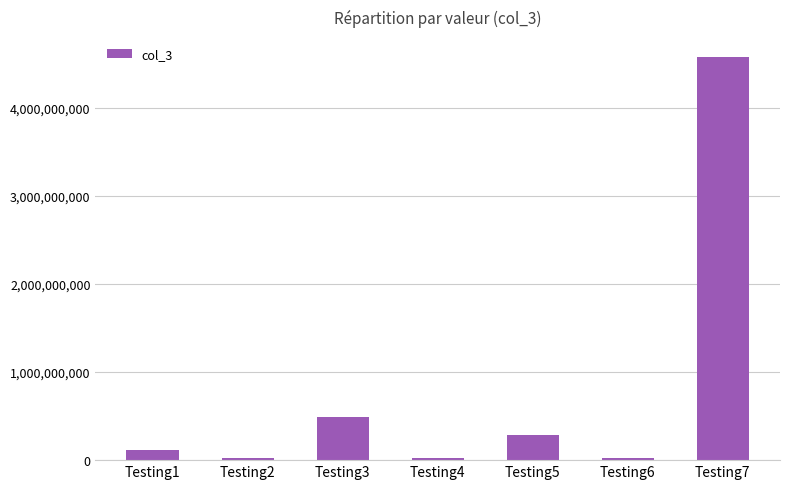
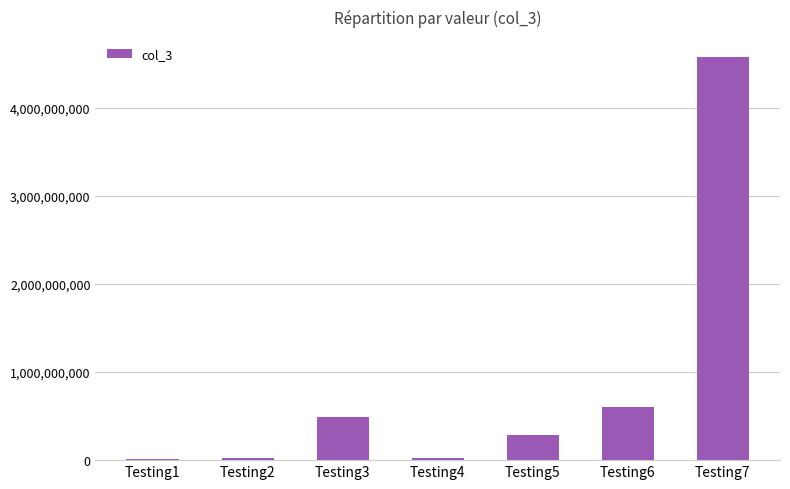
Testing1: 100,000,000 -> 0
Testing6: 0 -> 600,000,000
